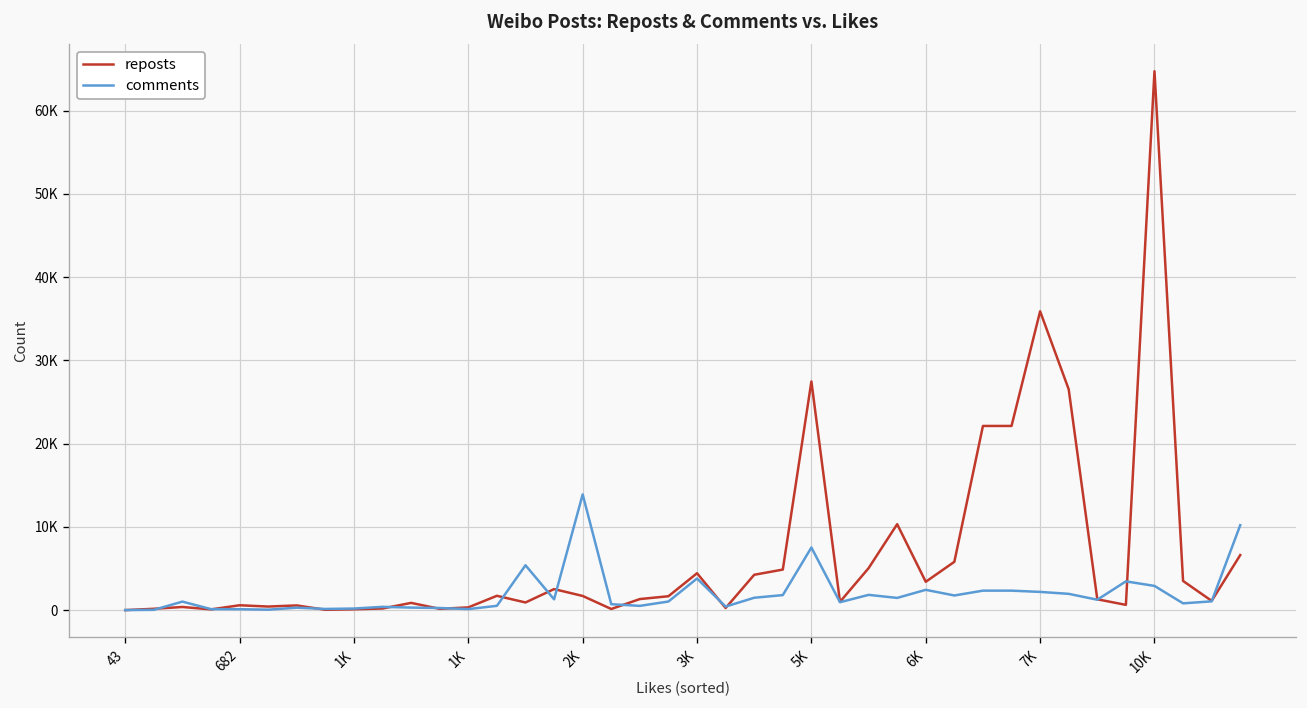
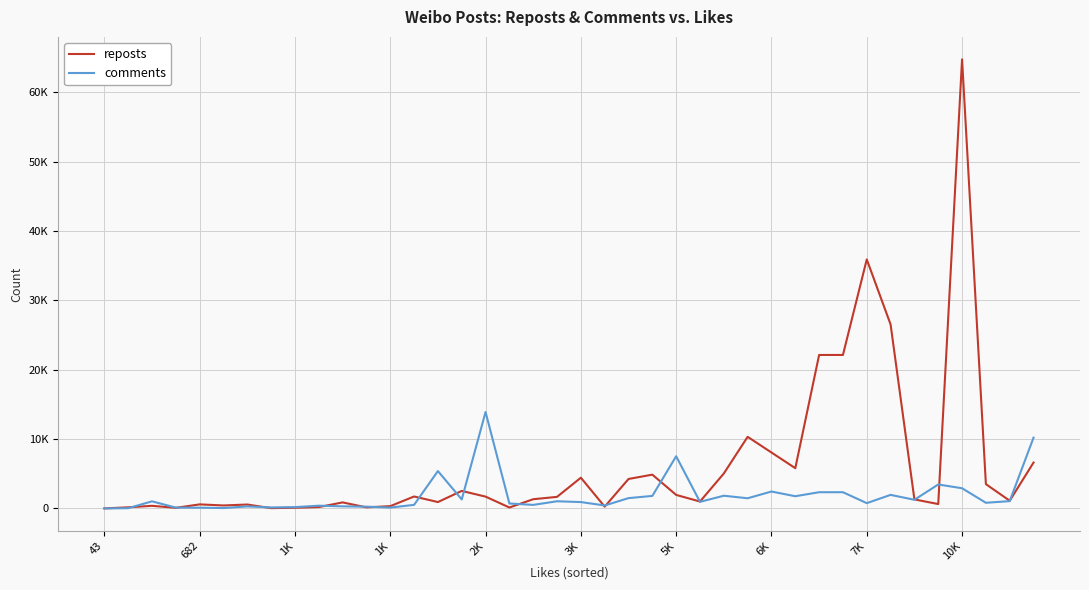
comments, 3K: 4000 -> 1000
reposts, 5K: 27000 -> 2000
reposts, 6K: 3000 -> 8000
comments, 7K: 2000 -> 1000
